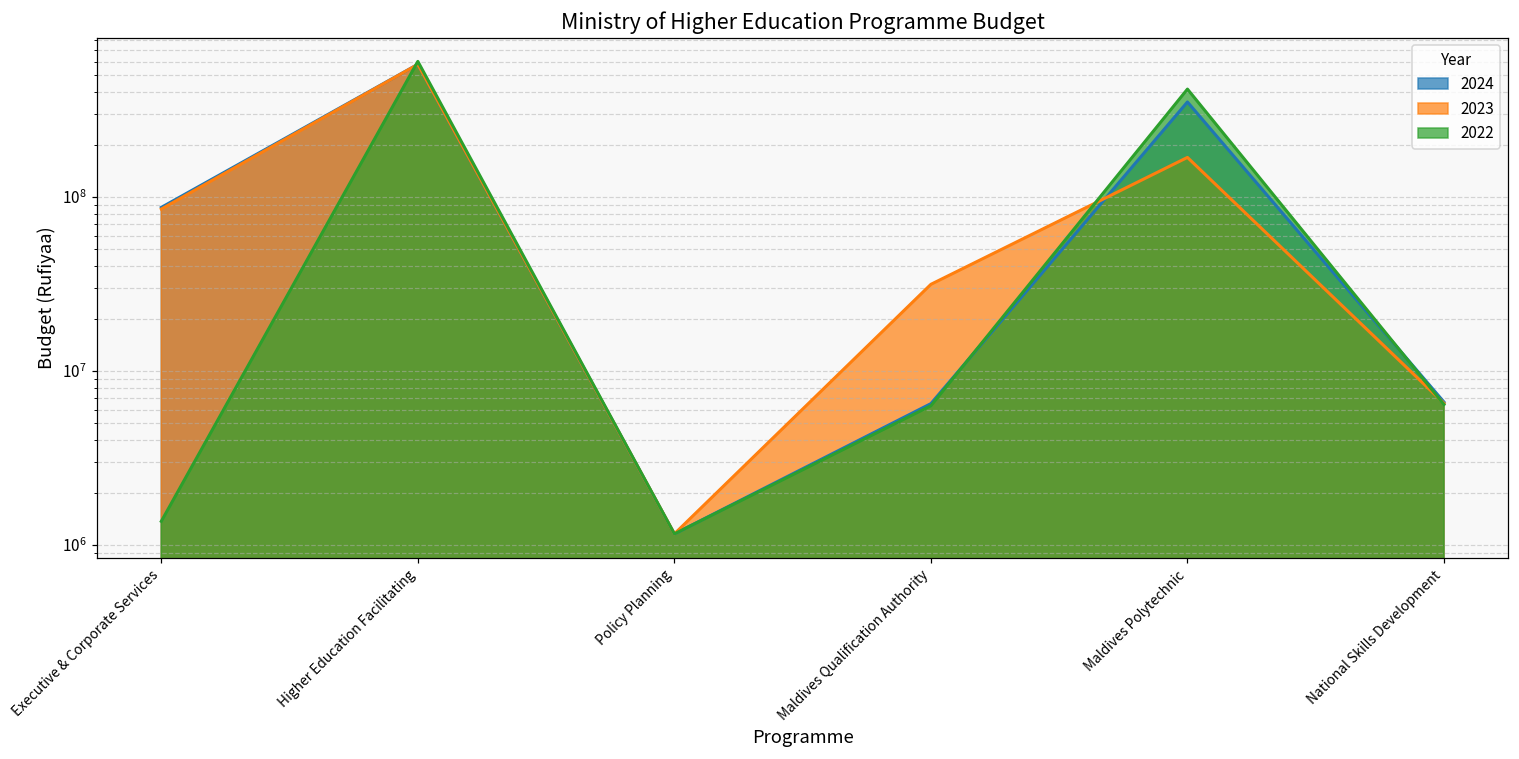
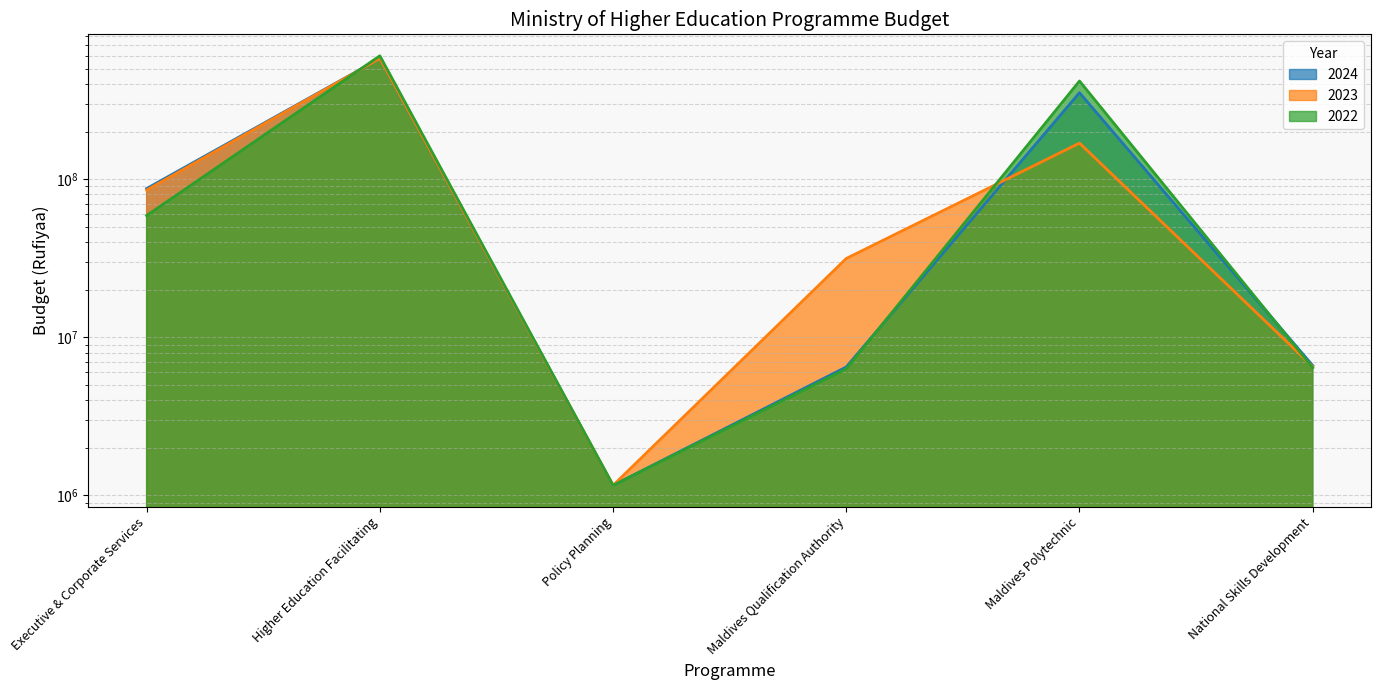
2022, Executive & Corporate Services: 1400000 -> 59000000
